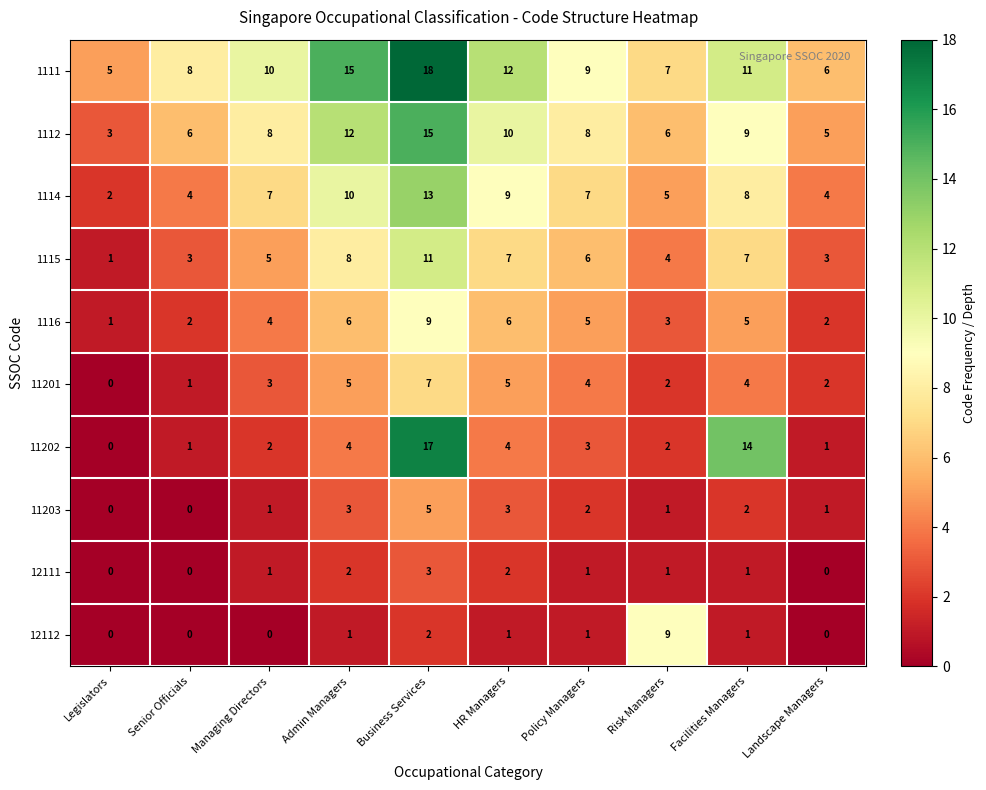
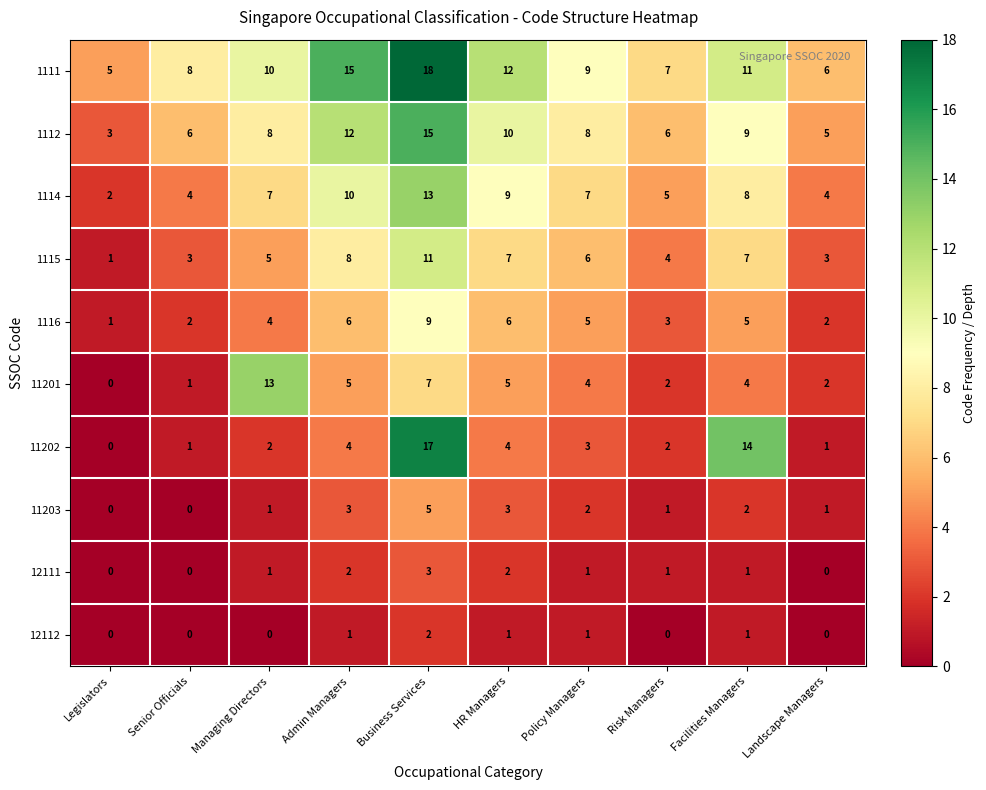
11201, Managing Directors: 3 -> 13
12112, Risk Managers: 9 -> 0
